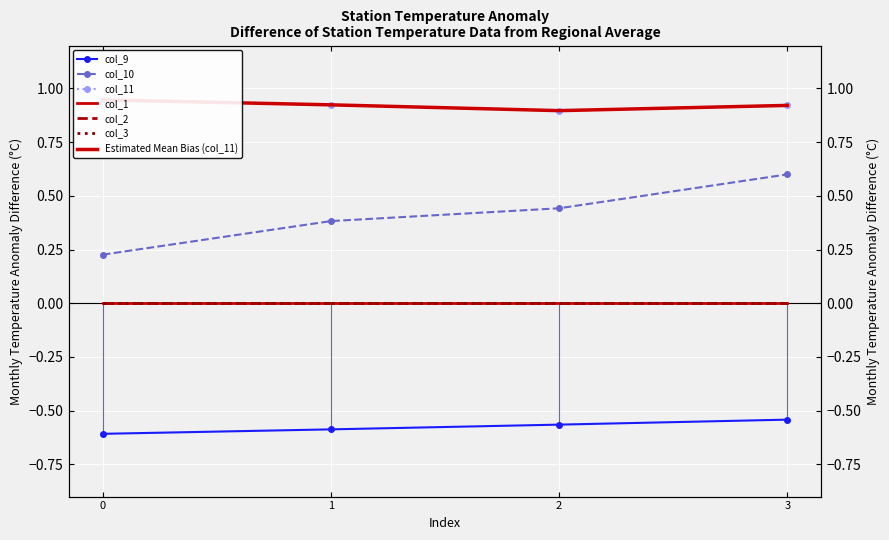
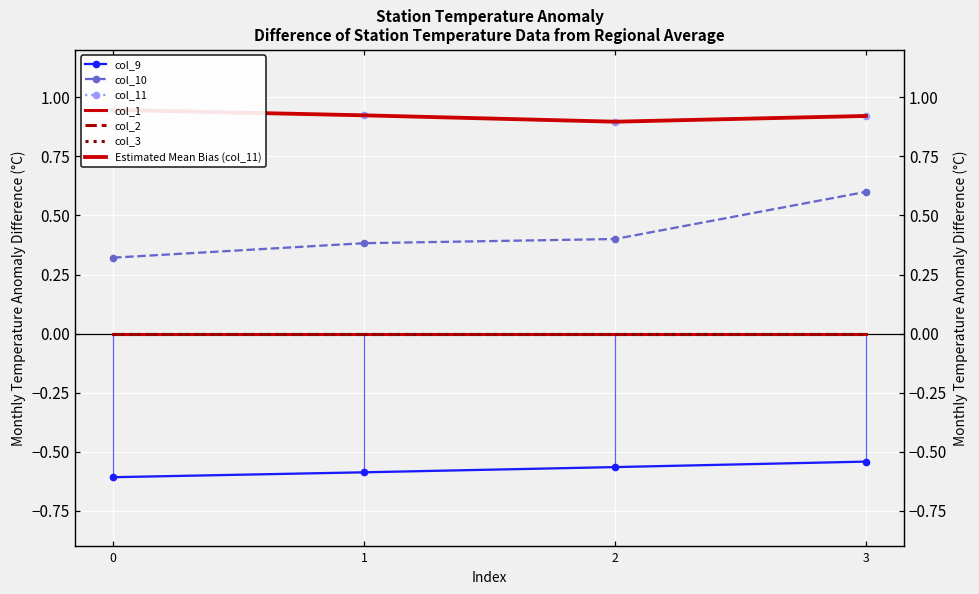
col_10, 0: 0.23 -> 0.32
col_10, 2: 0.44 -> 0.40
